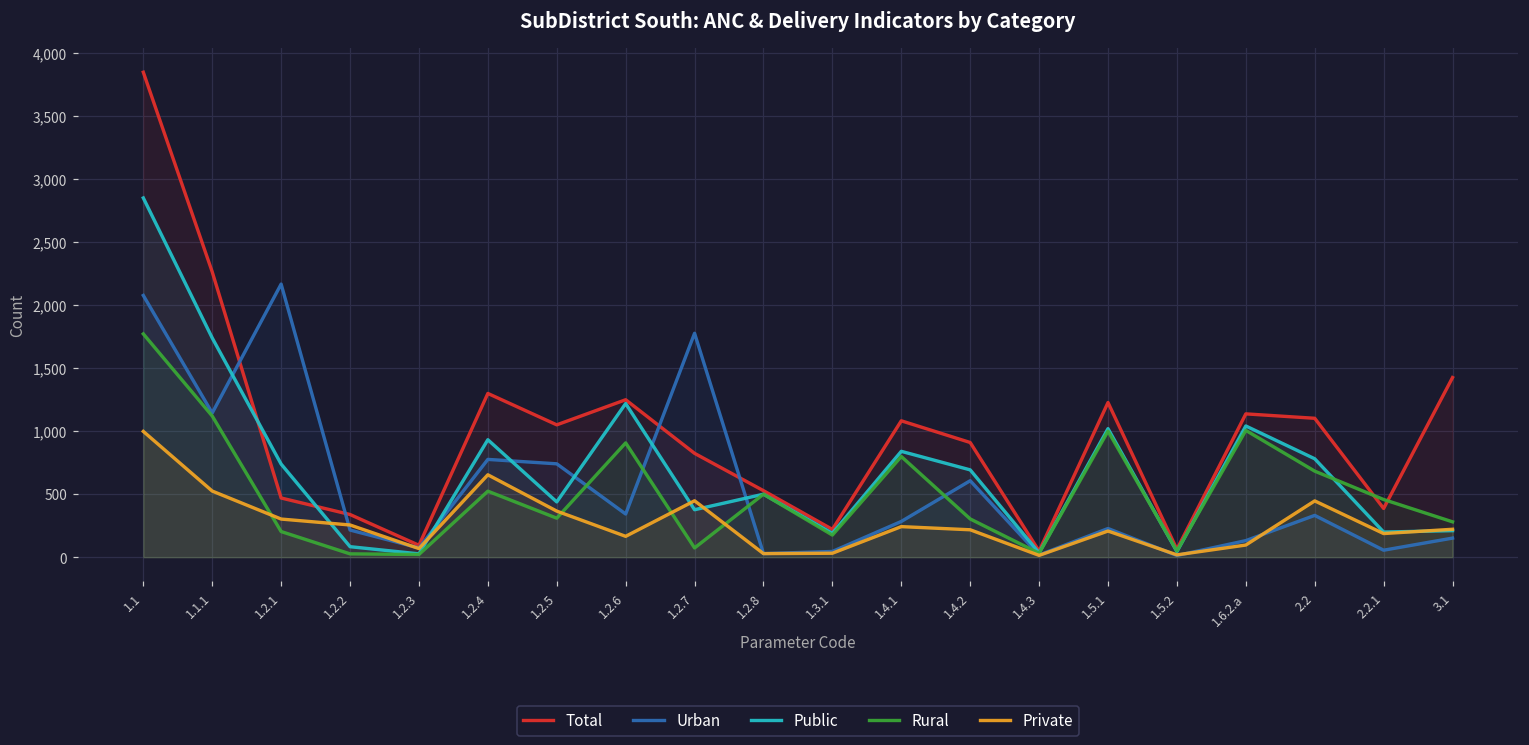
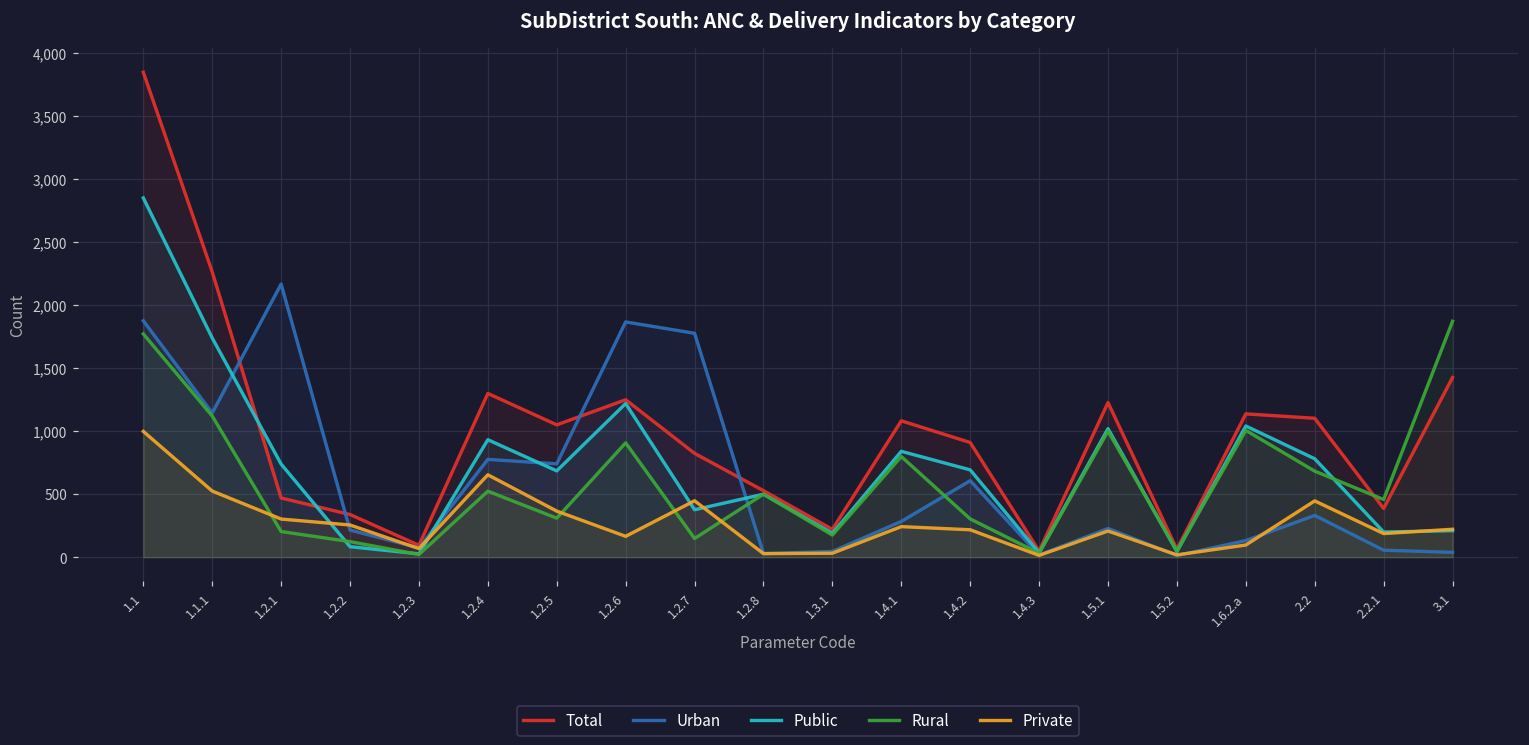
Urban, 1.1: 2,080 -> 1,870
Rural, 1.2.2: 30 -> 120
Public, 1.2.5: 440 -> 680
Urban, 1.2.6: 340 -> 1,870
Rural, 1.2.7: 70 -> 150
Urban, 3.1: 150 -> 40
Rural, 3.1: 280 -> 1,870
